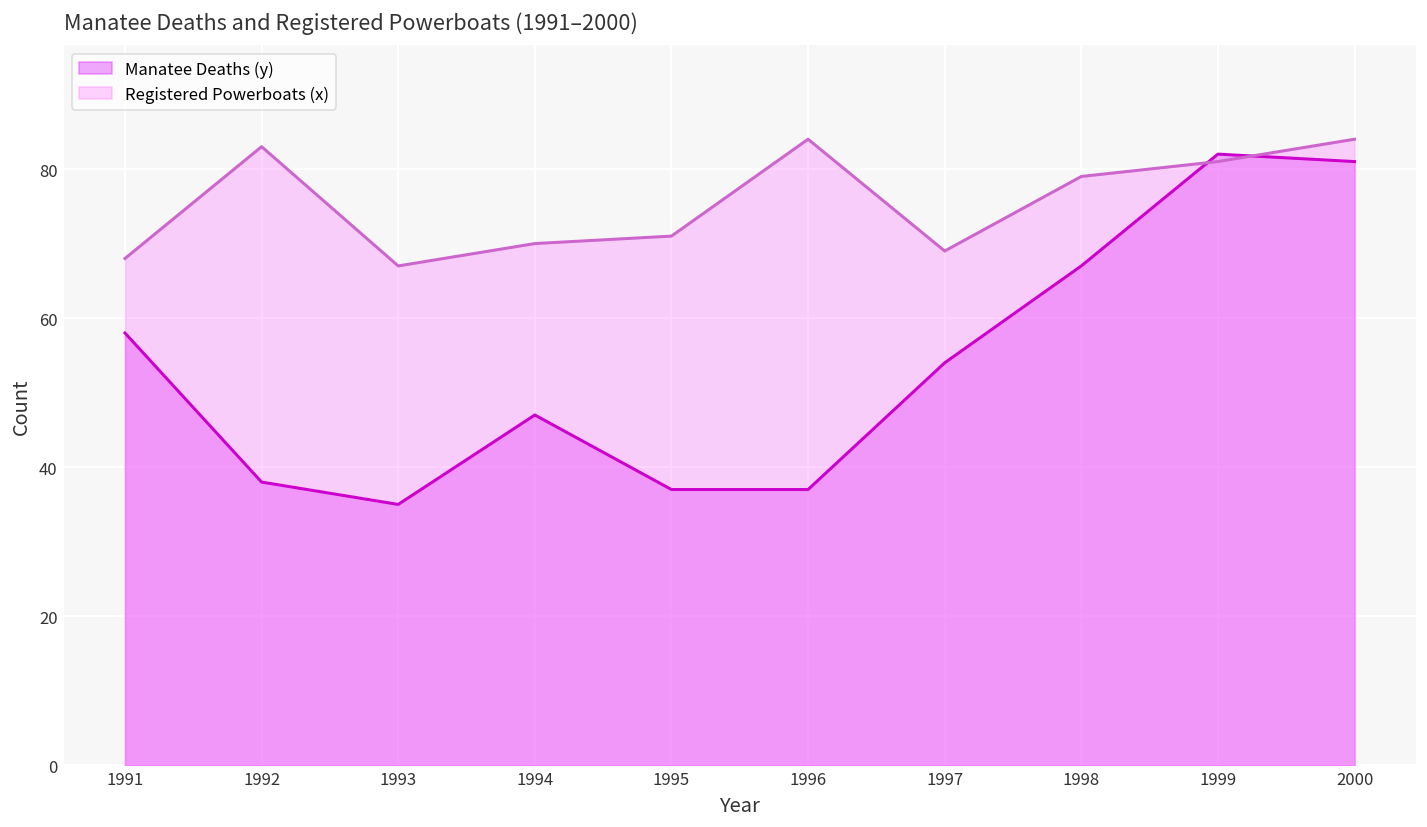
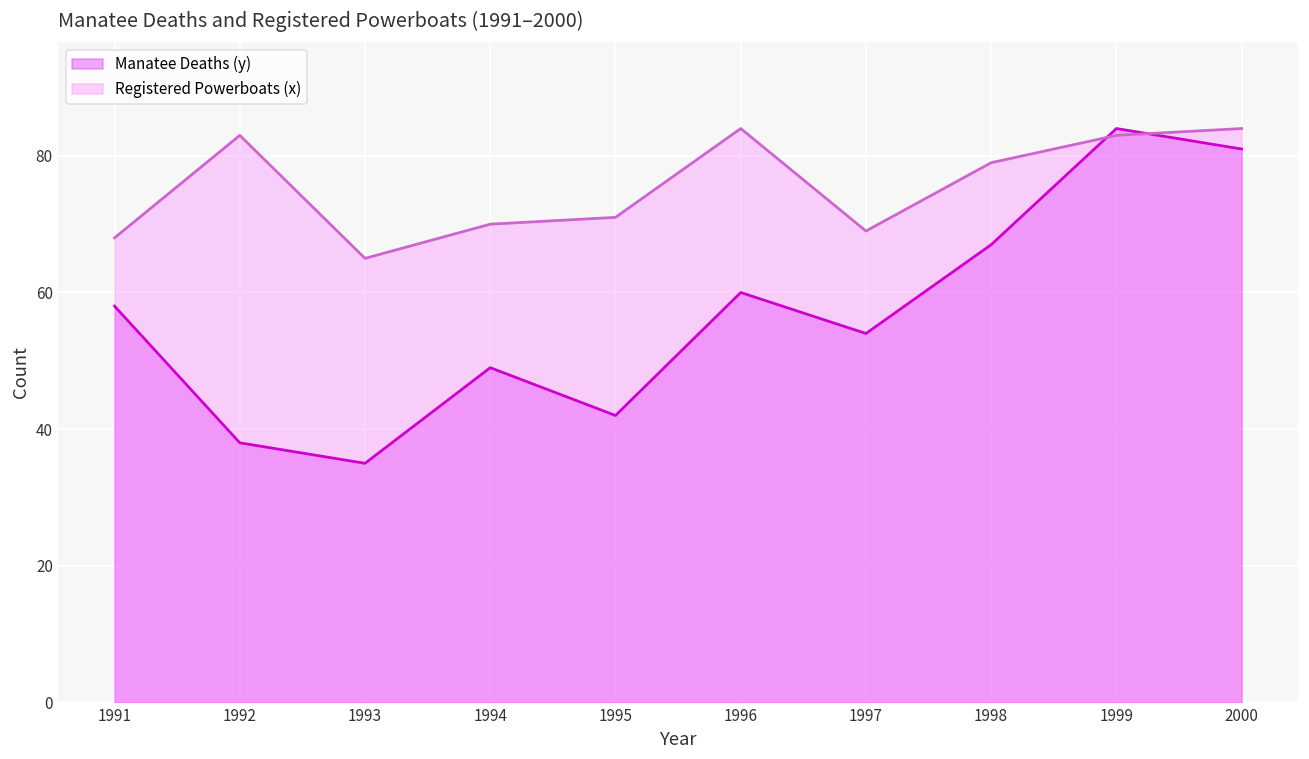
Registered Powerboats (x), 1993: 67 -> 65
Manatee Deaths (y), 1994: 47 -> 49
Manatee Deaths (y), 1995: 37 -> 42
Manatee Deaths (y), 1996: 37 -> 60
Manatee Deaths (y), 1999: 82 -> 84
Registered Powerboats (x), 1999: 81 -> 83
